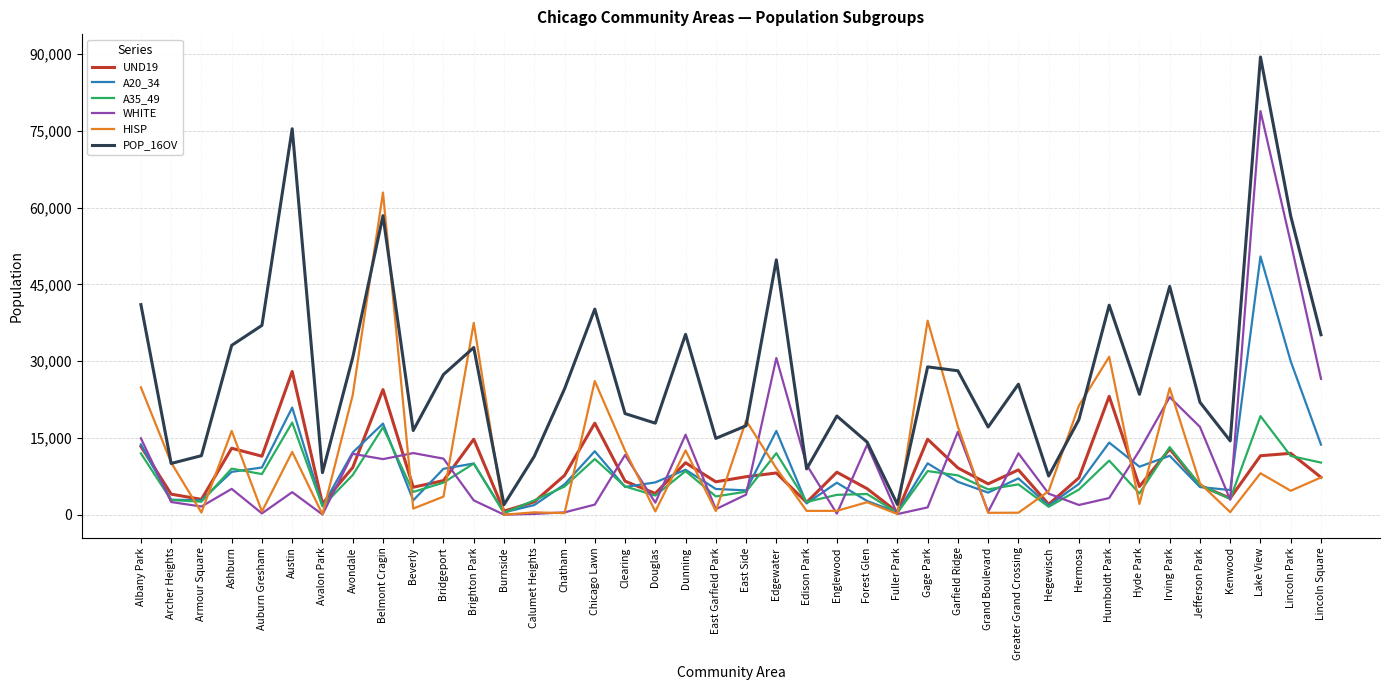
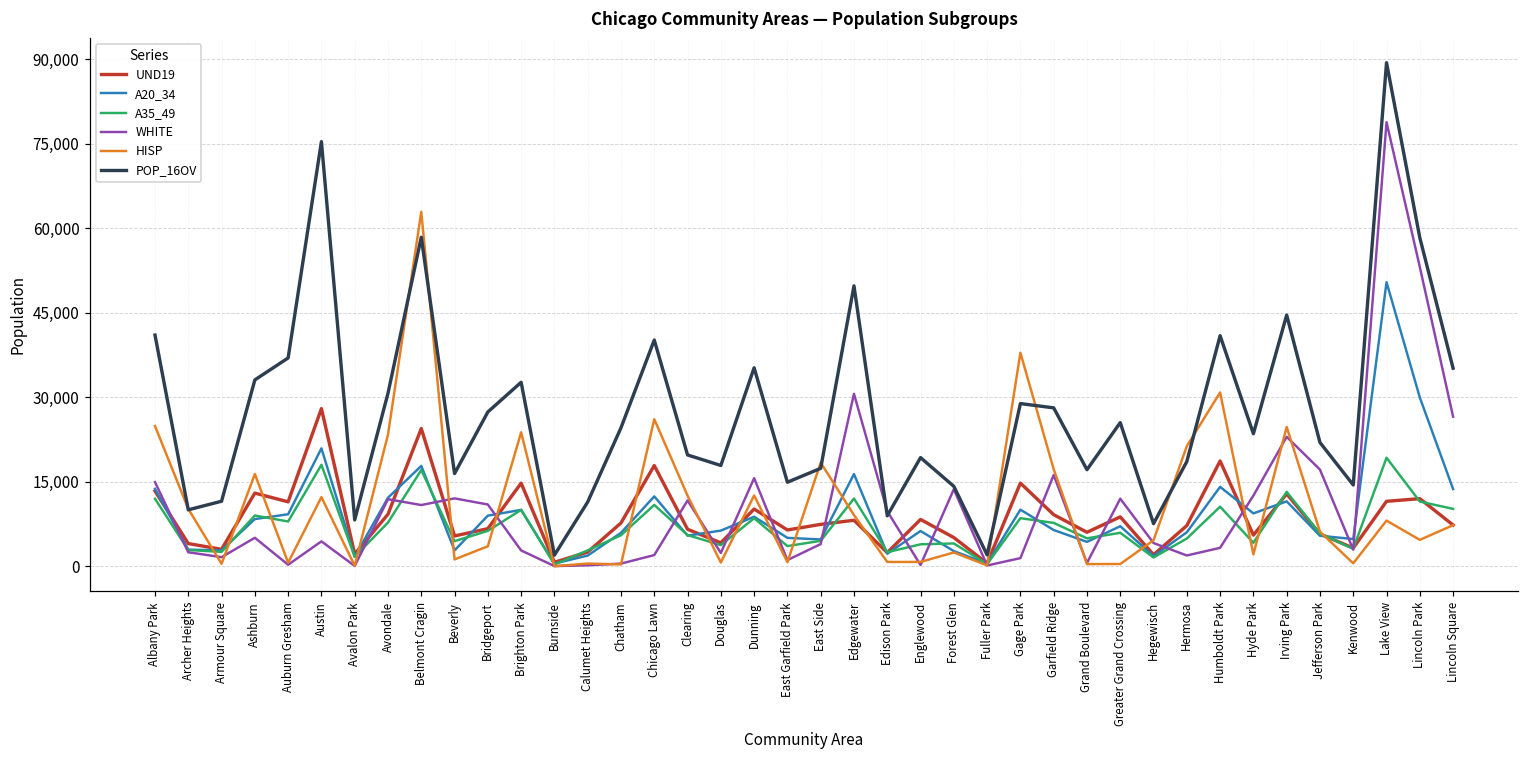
HISP, Brighton Park: 37,000 -> 24,000
UND19, Humboldt Park: 23,000 -> 19,000
